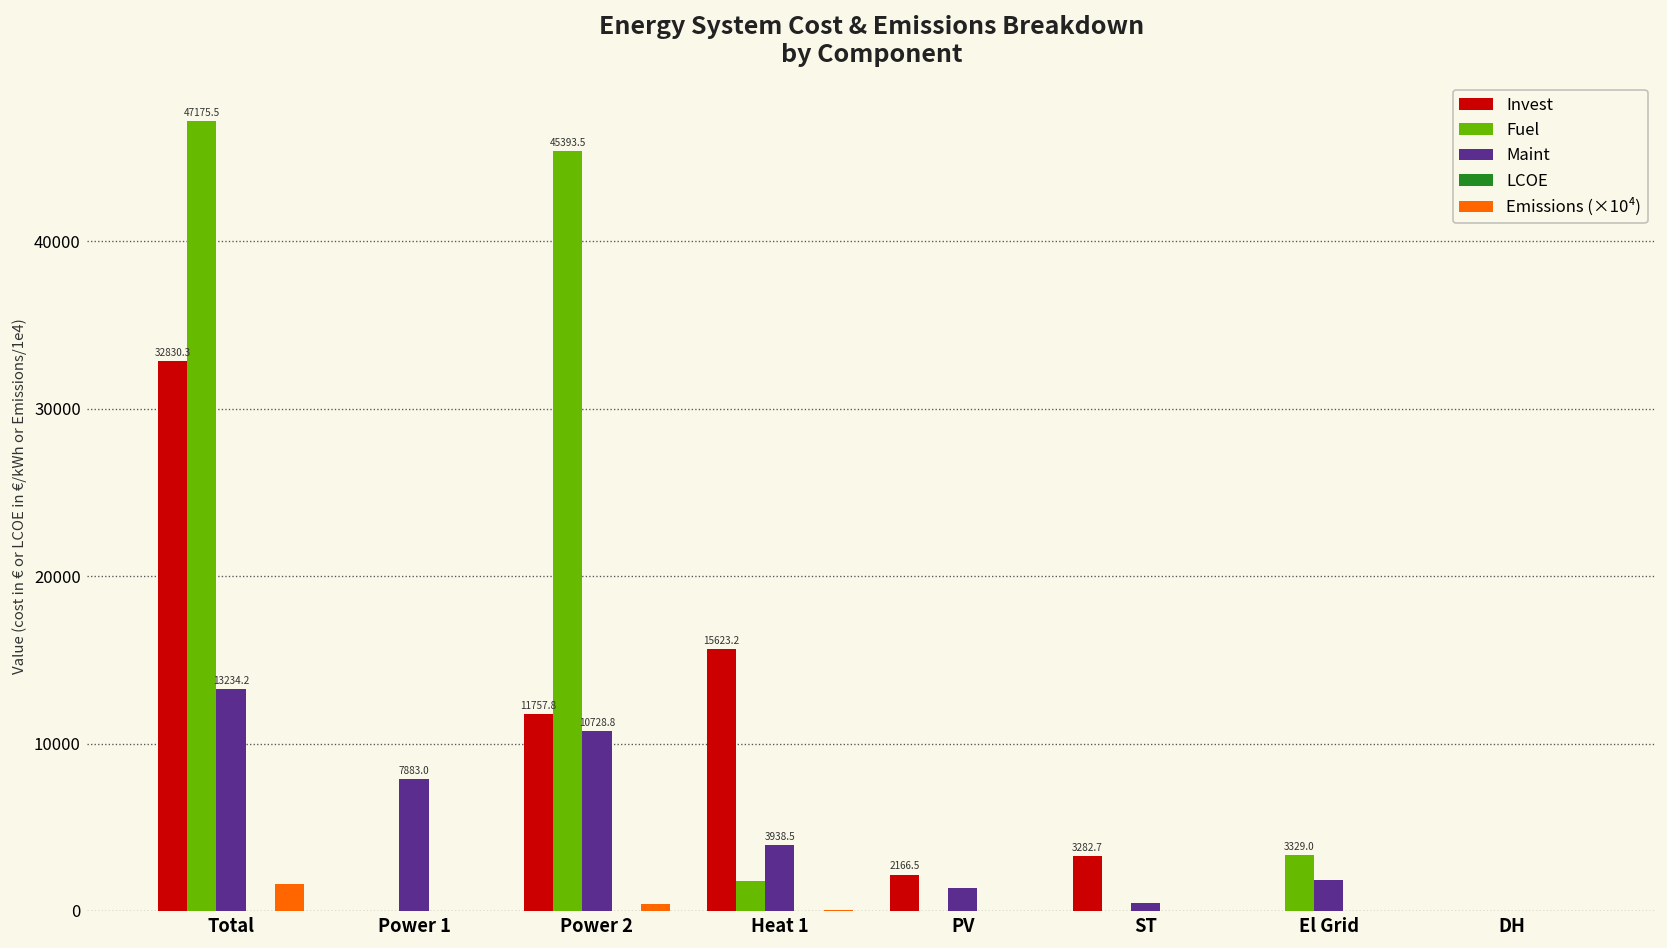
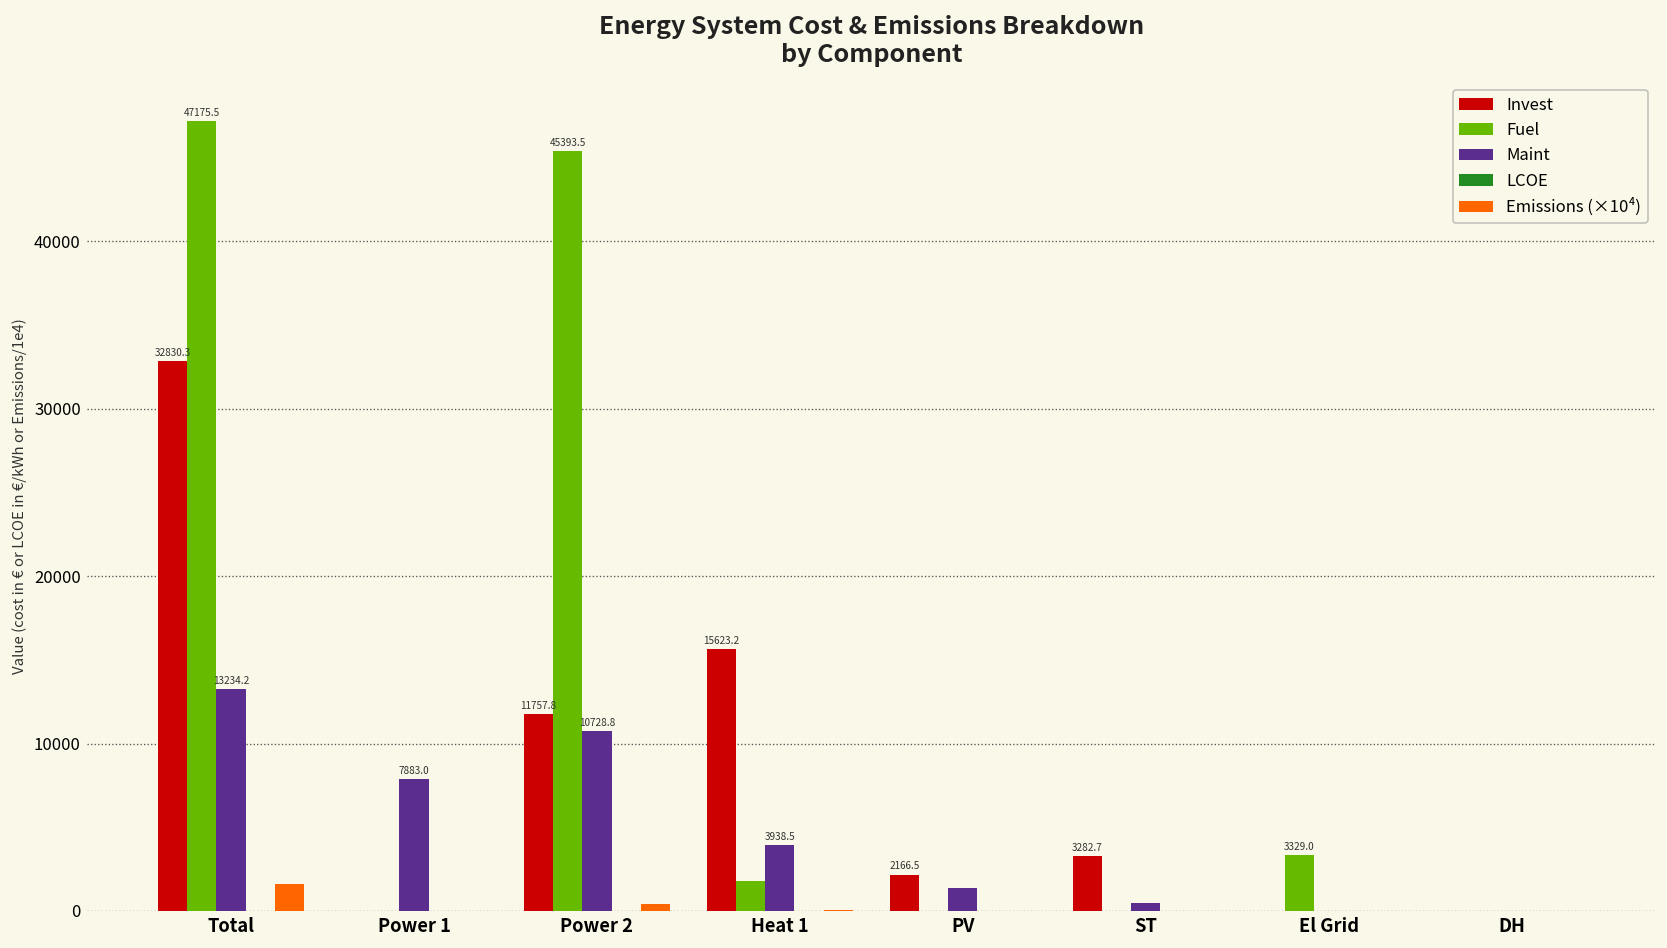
Maint, El Grid: 1800 -> 0
